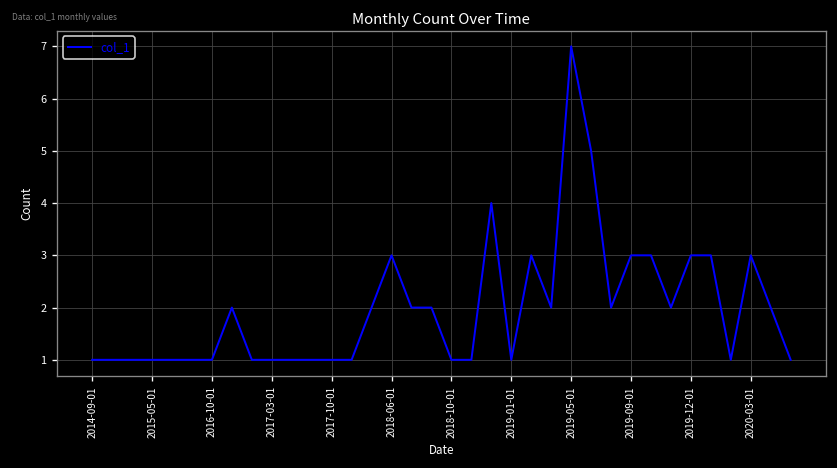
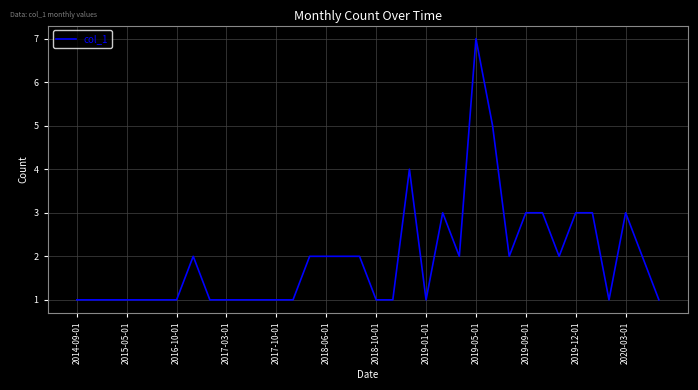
2018-06-01: 3 -> 2
